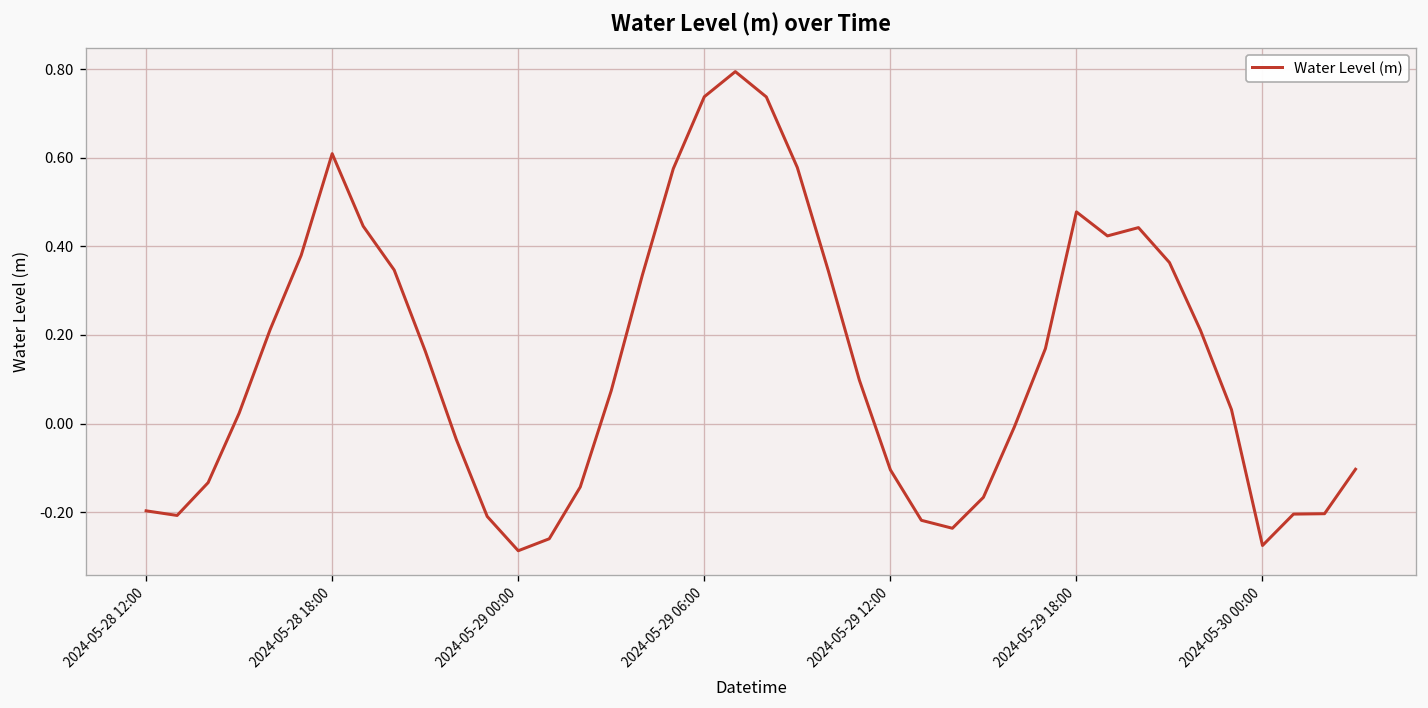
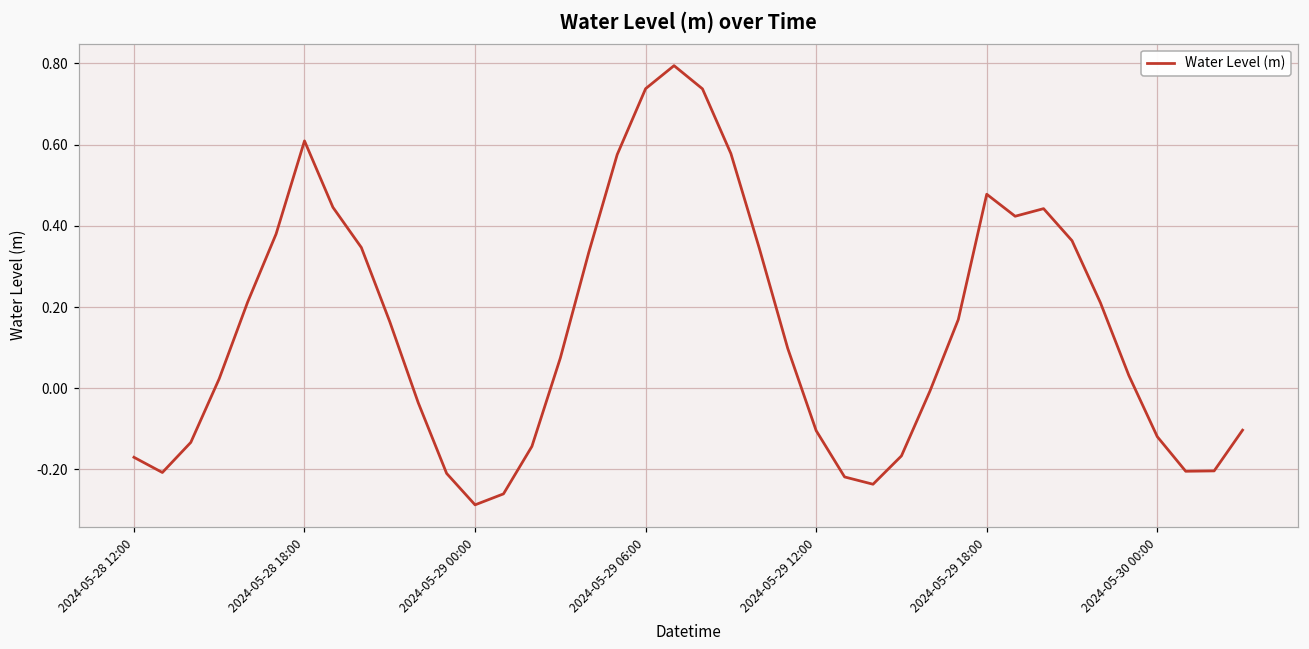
2024-05-28 12:00: -0.20 -> -0.17
2024-05-30 00:00: -0.28 -> -0.12
